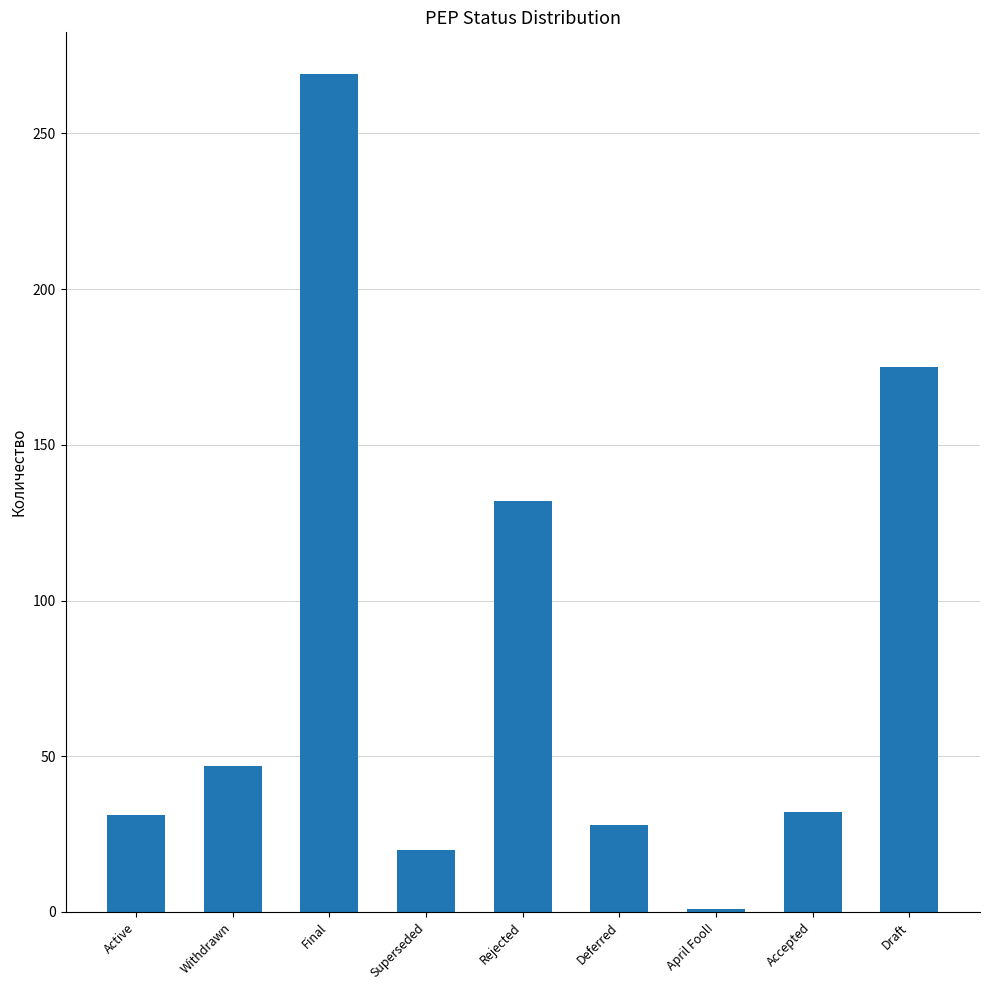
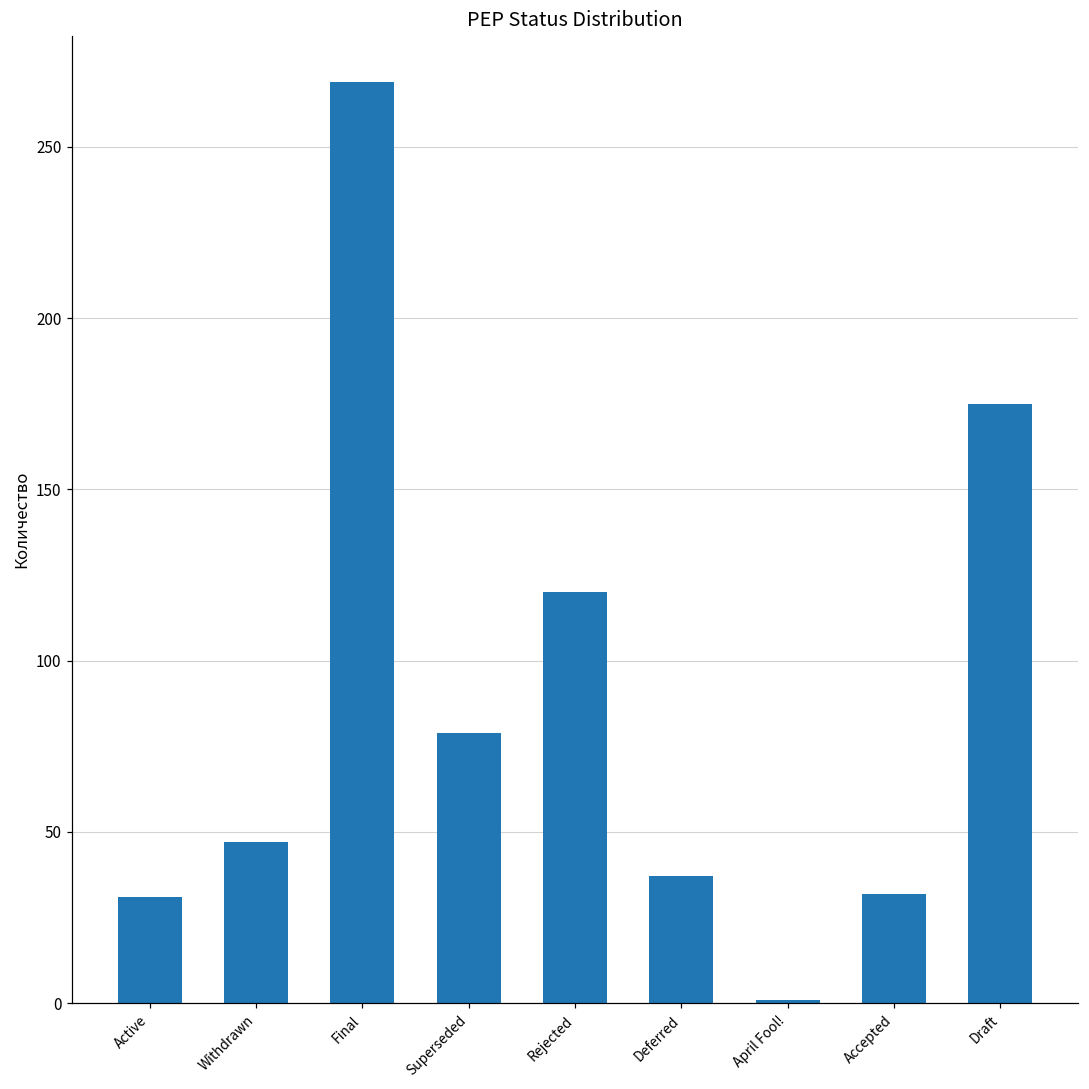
Superseded: 20 -> 79
Rejected: 132 -> 120
Deferred: 28 -> 37
